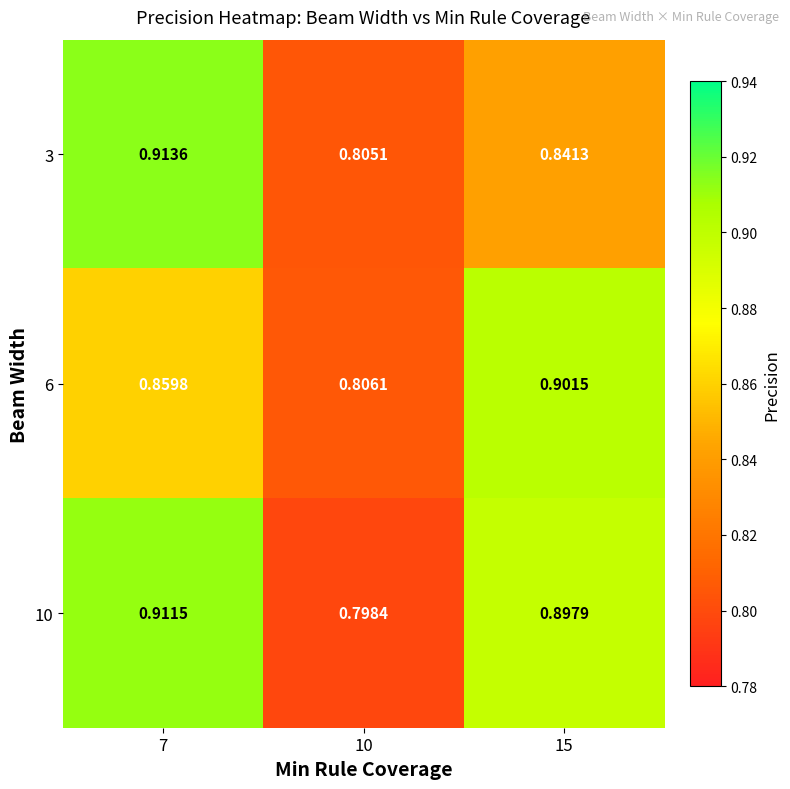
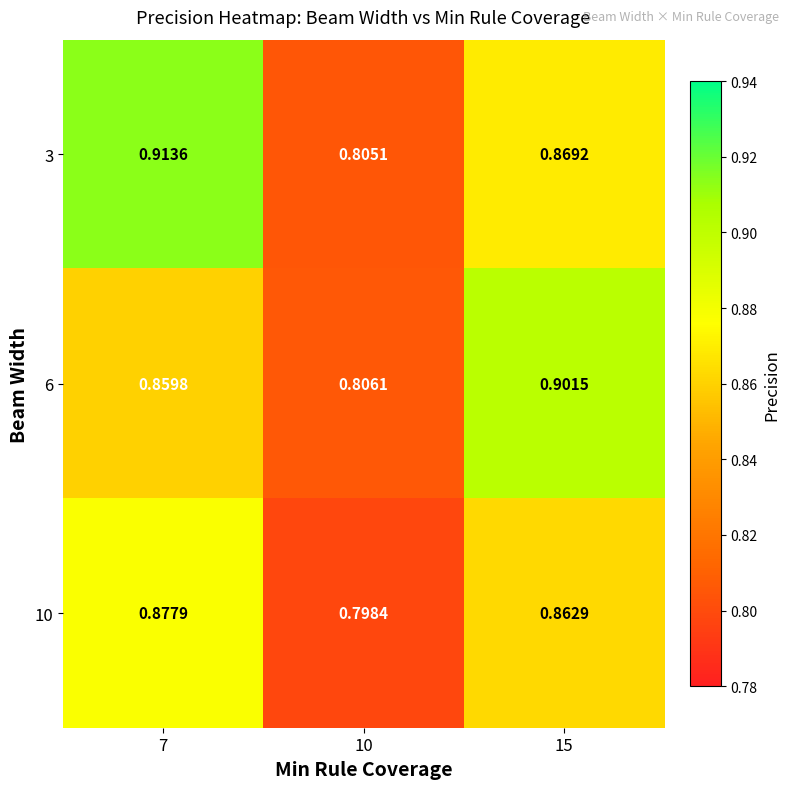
3, 15: 0.8413 -> 0.8692
10, 7: 0.9115 -> 0.8779
10, 15: 0.8979 -> 0.8629
